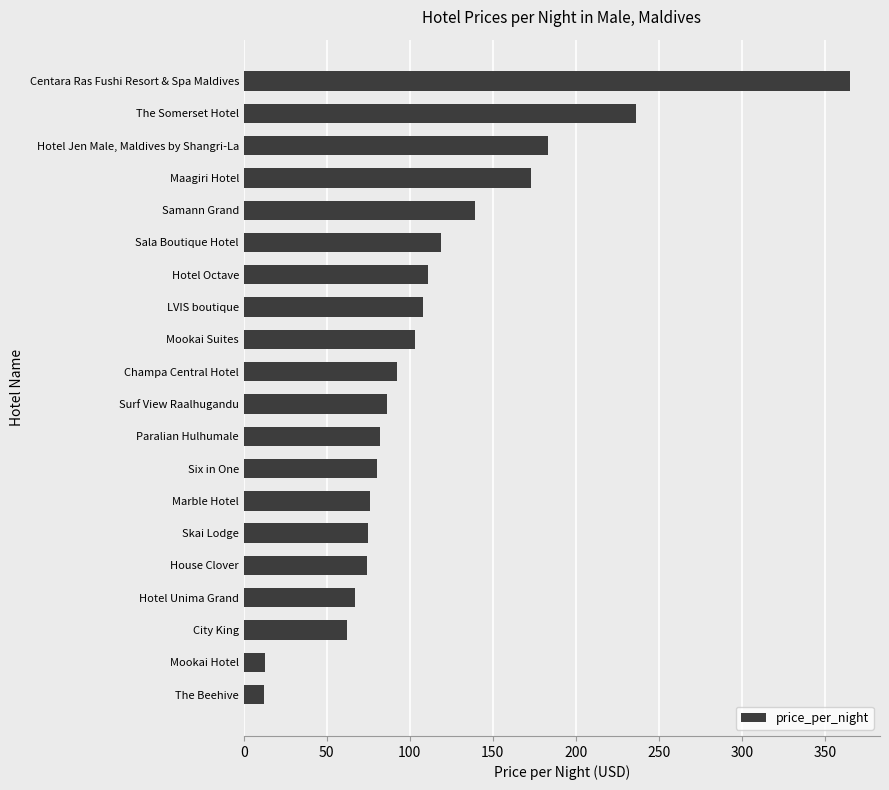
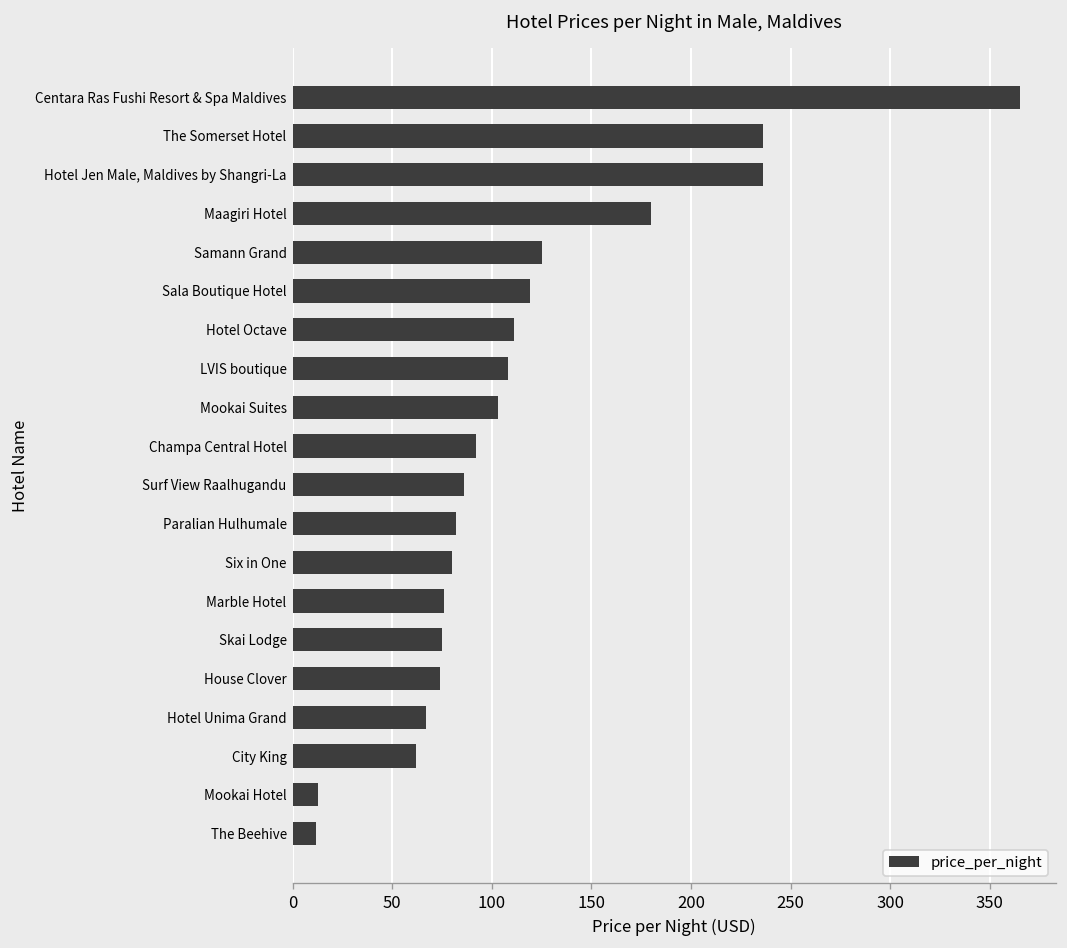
Hotel Jen Male, Maldives by Shangri-La: 183 -> 236
Maagiri Hotel: 173 -> 180
Samann Grand: 139 -> 125
